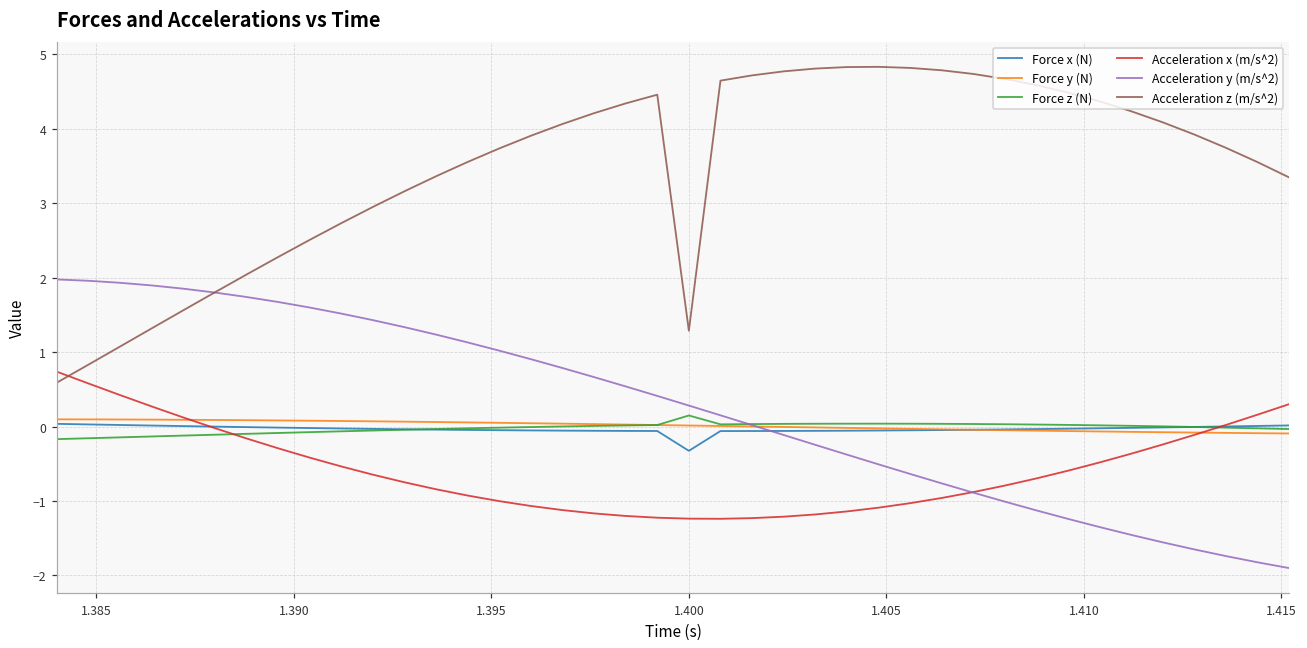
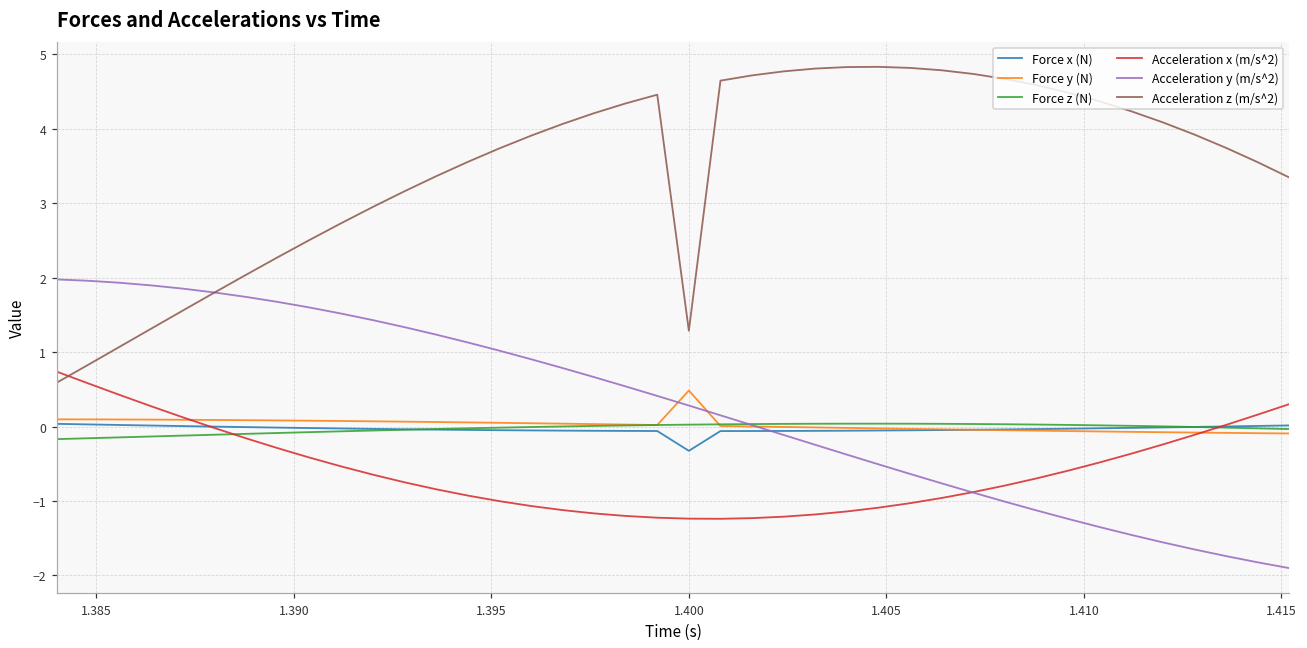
Force y (N), 1.400: 0.0 -> 0.5
Force z (N), 1.400: 0.1 -> 0.0
